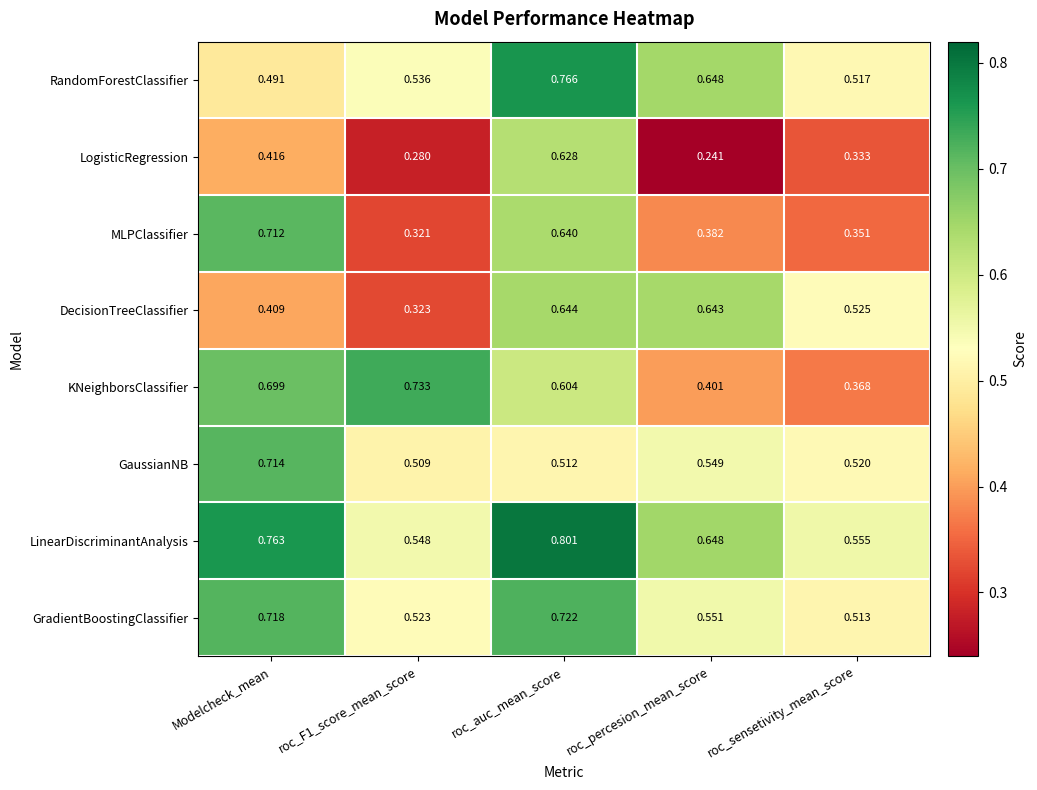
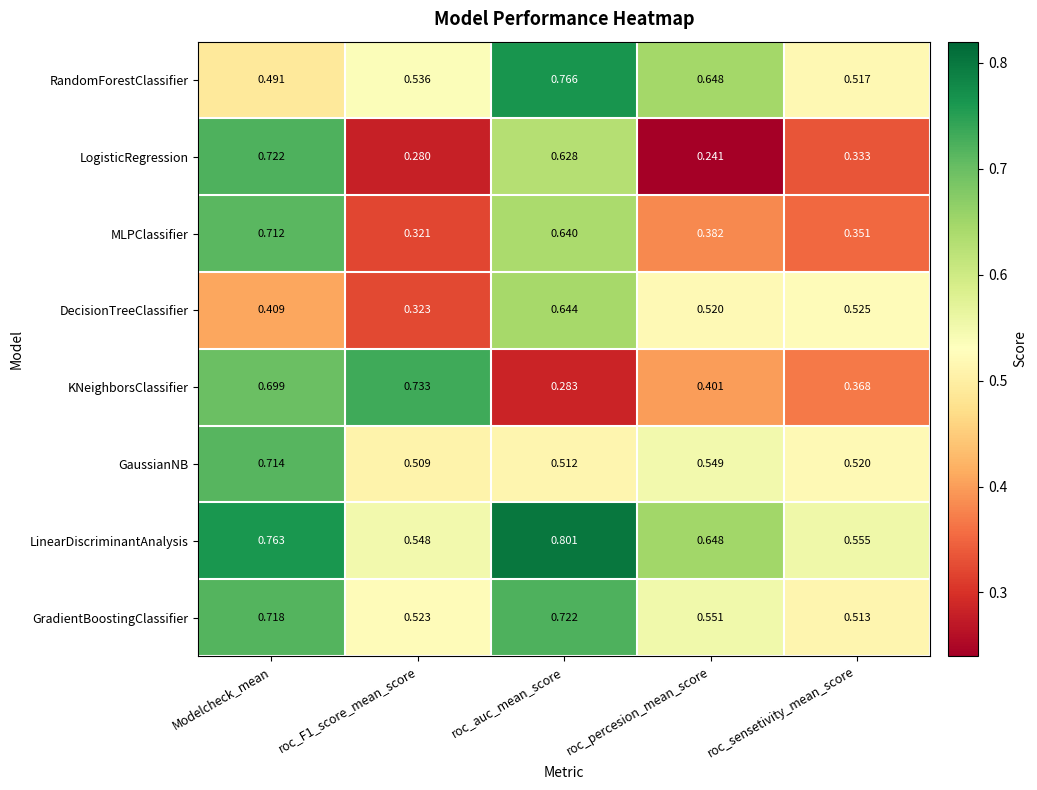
LogisticRegression, Modelcheck_mean: 0.416 -> 0.722
DecisionTreeClassifier, roc_percesion_mean_score: 0.643 -> 0.520
KNeighborsClassifier, roc_auc_mean_score: 0.604 -> 0.283
